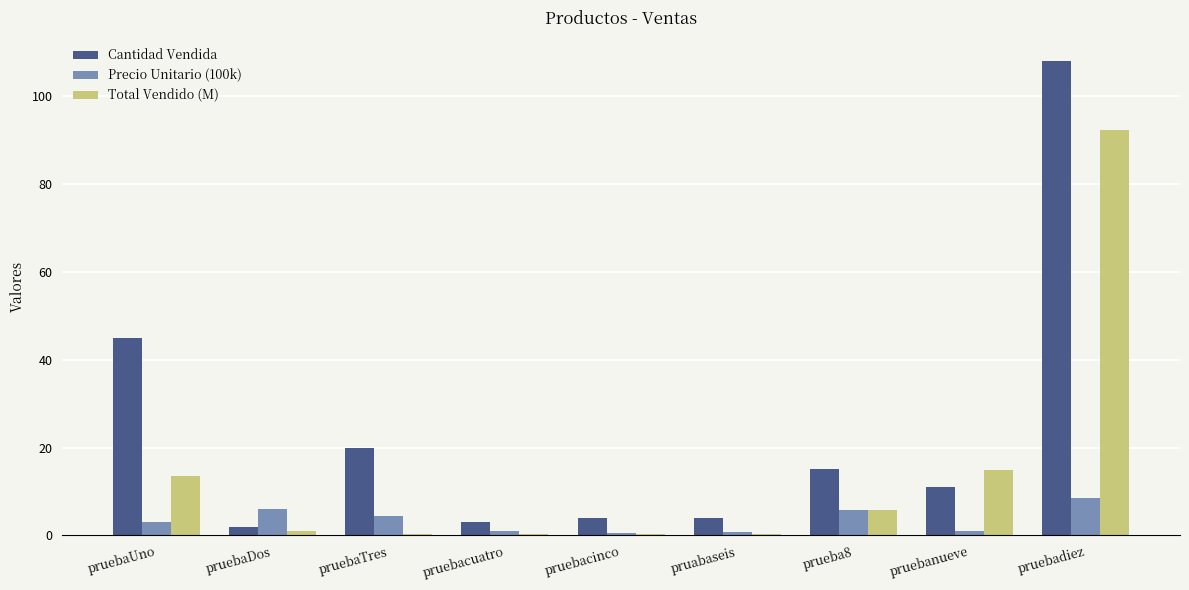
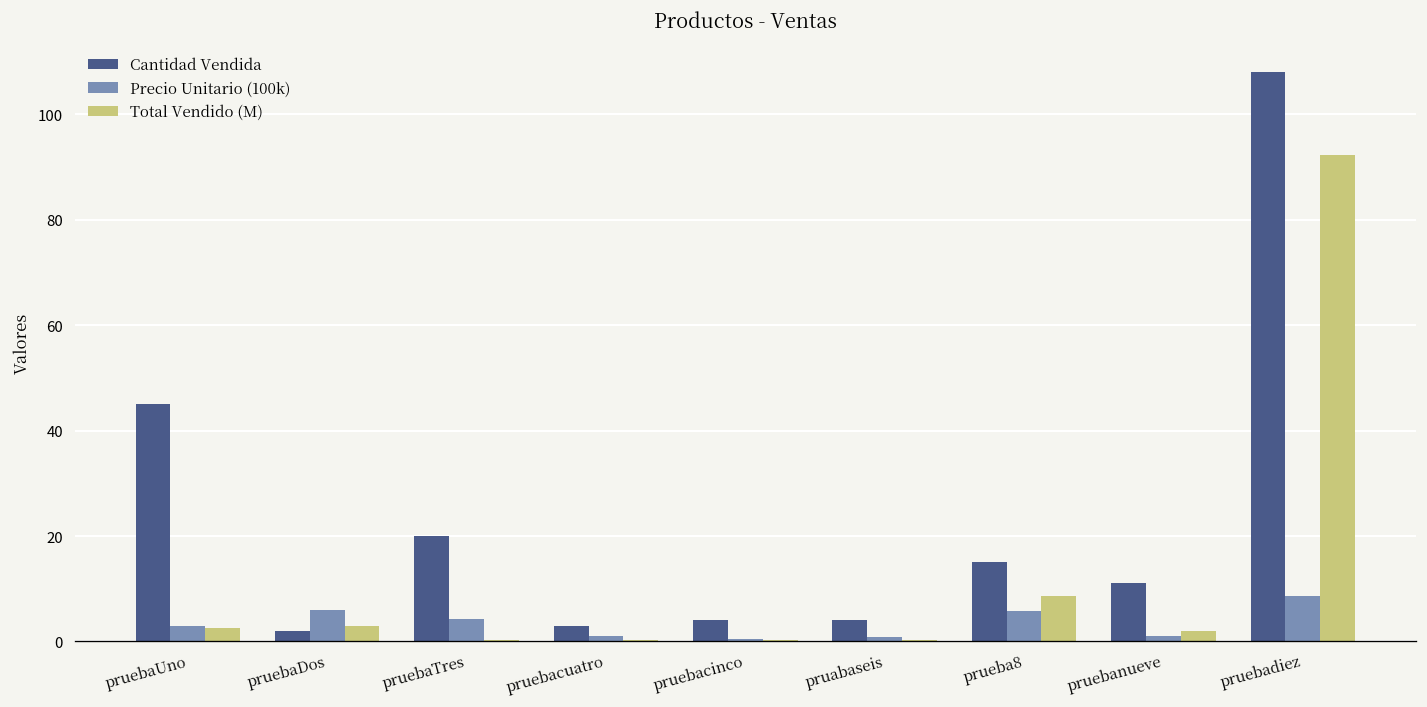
Total Vendido (M), pruebaUno: 14 -> 3
Total Vendido (M), pruebaDos: 1 -> 3
Total Vendido (M), prueba8: 6 -> 9
Total Vendido (M), pruebanueve: 15 -> 2
